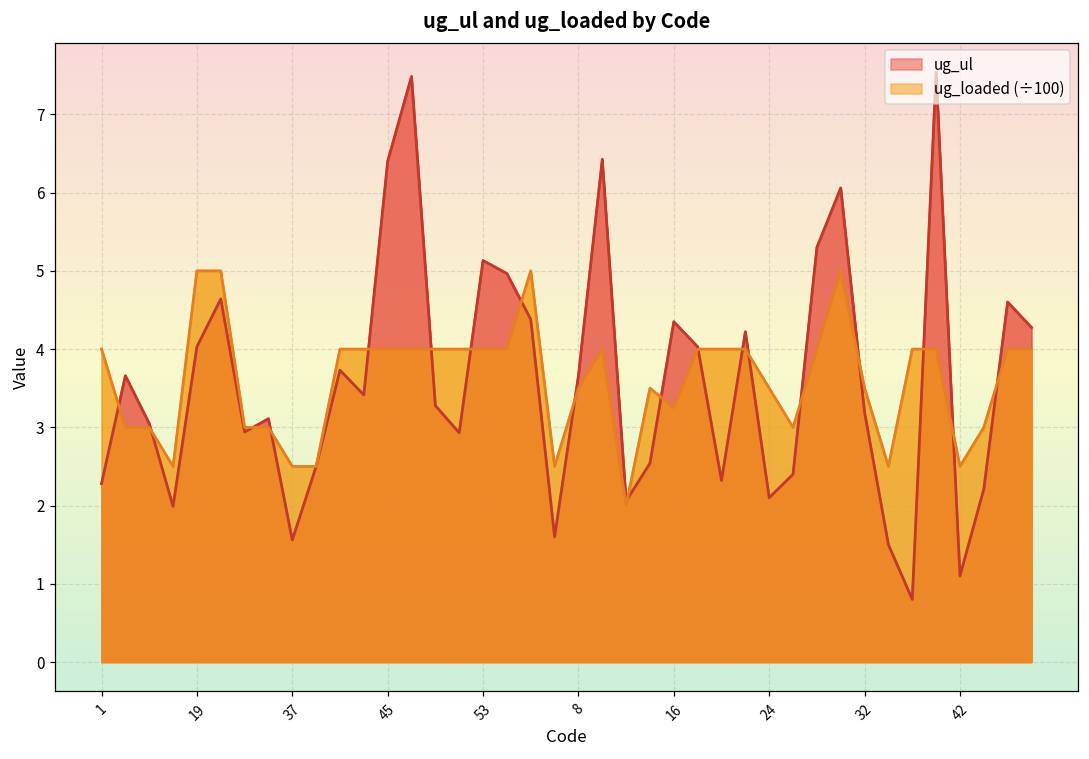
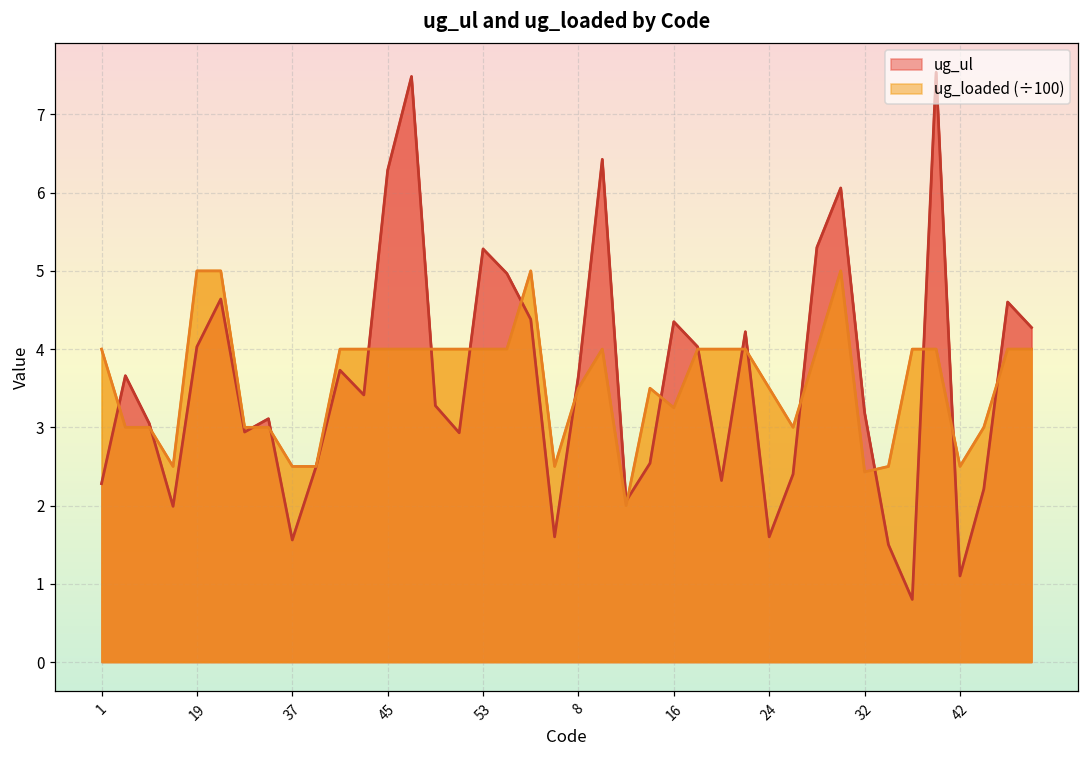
ug_ul, 45: 6.4 -> 6.3
ug_ul, 53: 5.1 -> 5.3
ug_ul, 24: 2.1 -> 1.6
ug_loaded (÷100), 32: 3.5 -> 2.4
